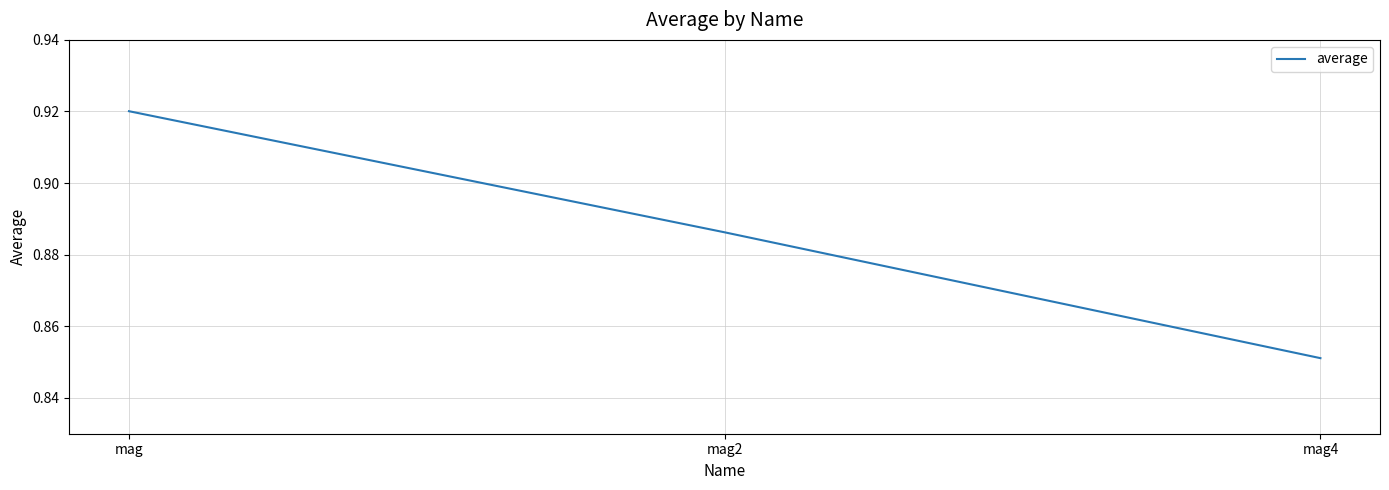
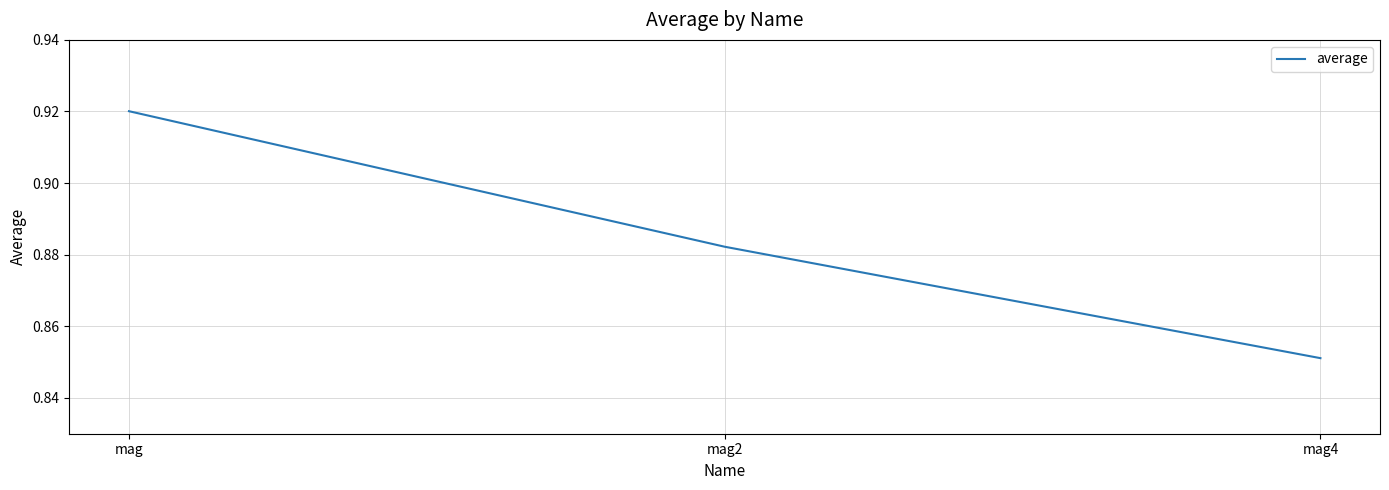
mag2: 0.886 -> 0.882
